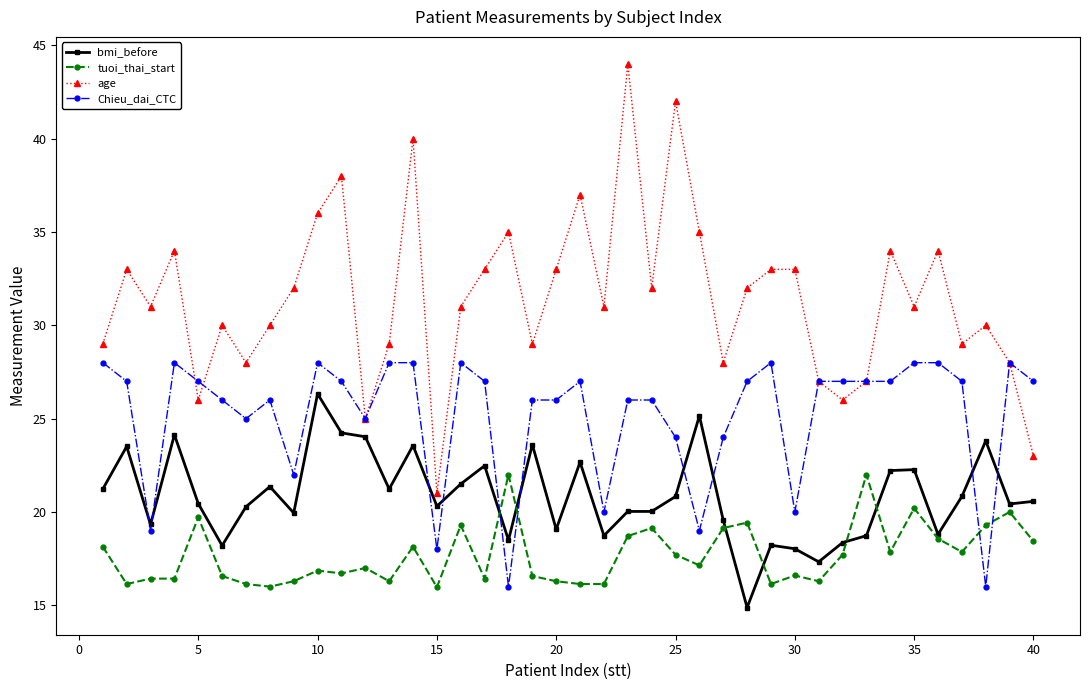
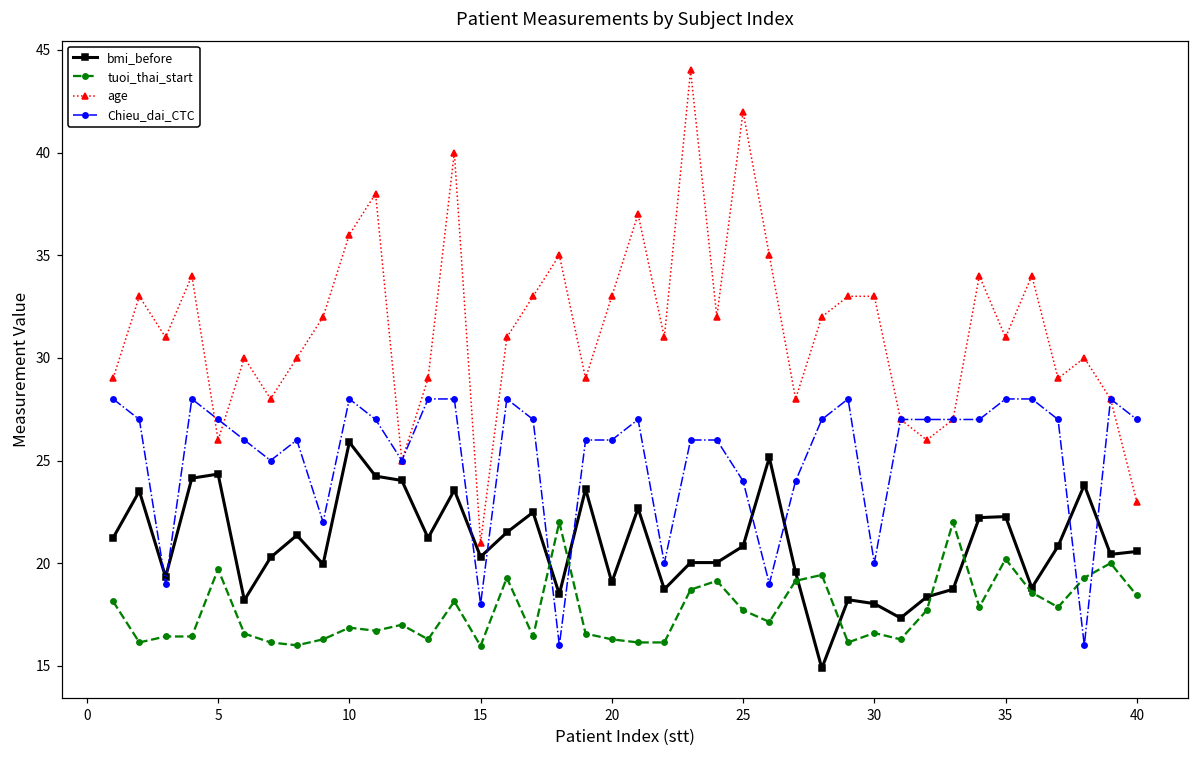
bmi_before, 5: 20.5 -> 24.3
bmi_before, 10: 26.3 -> 25.9
